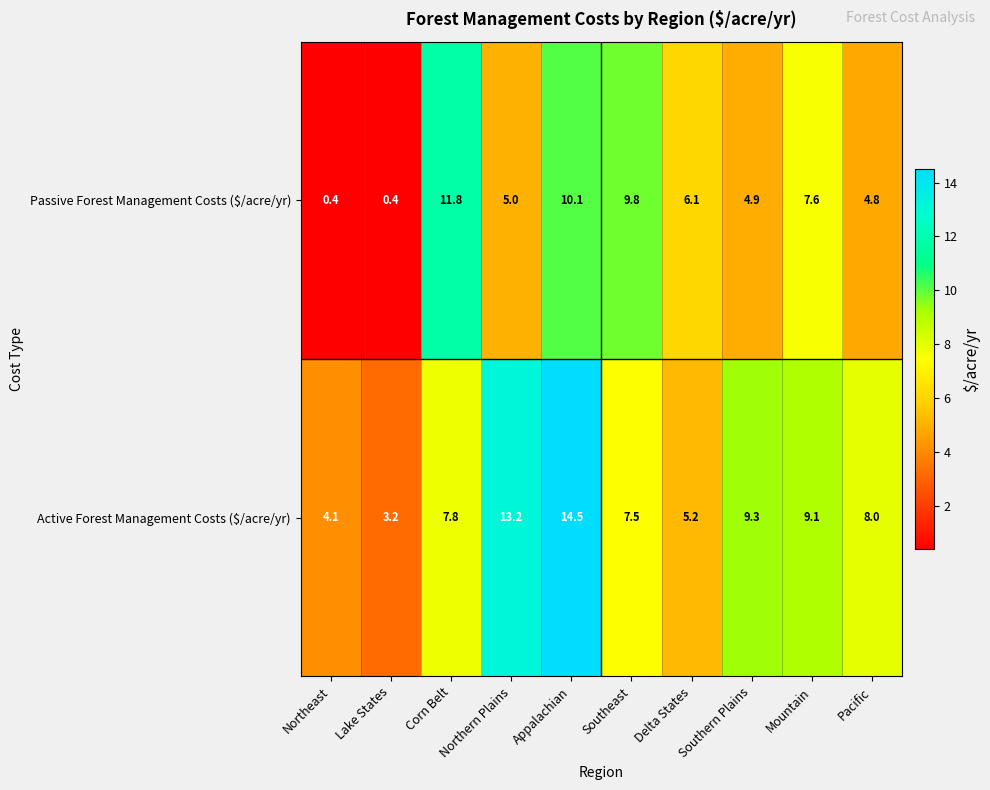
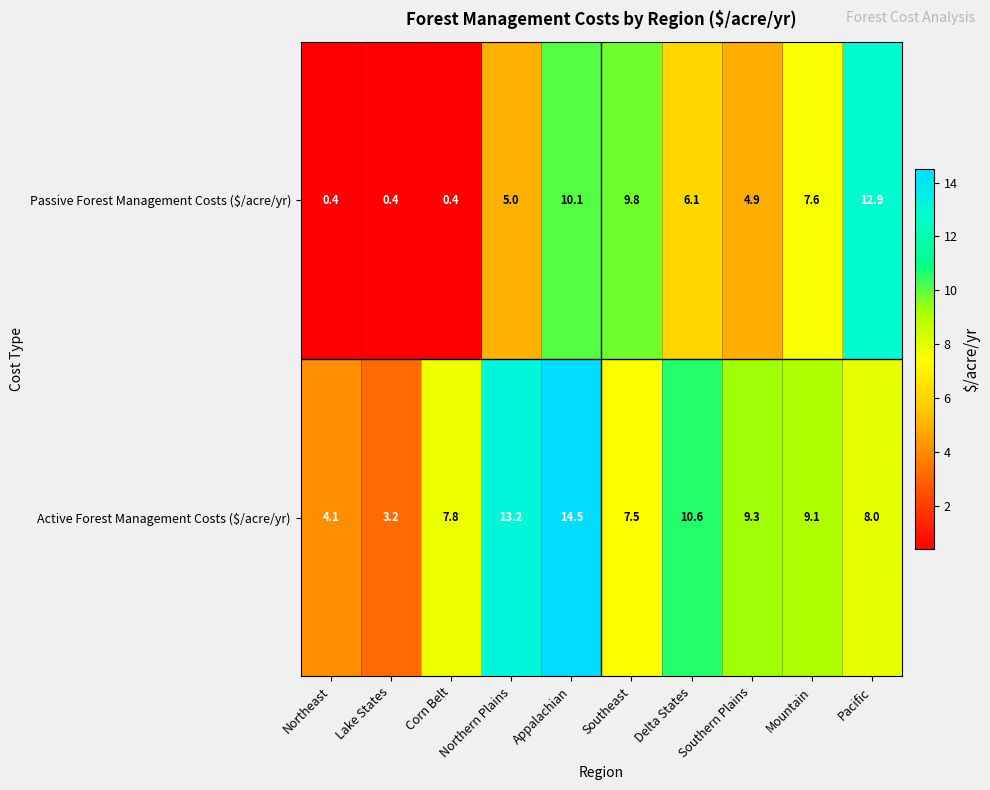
Passive Forest Management Costs ($/acre/yr), Corn Belt: 11.8 -> 0.4
Passive Forest Management Costs ($/acre/yr), Pacific: 4.8 -> 12.9
Active Forest Management Costs ($/acre/yr), Delta States: 5.2 -> 10.6
